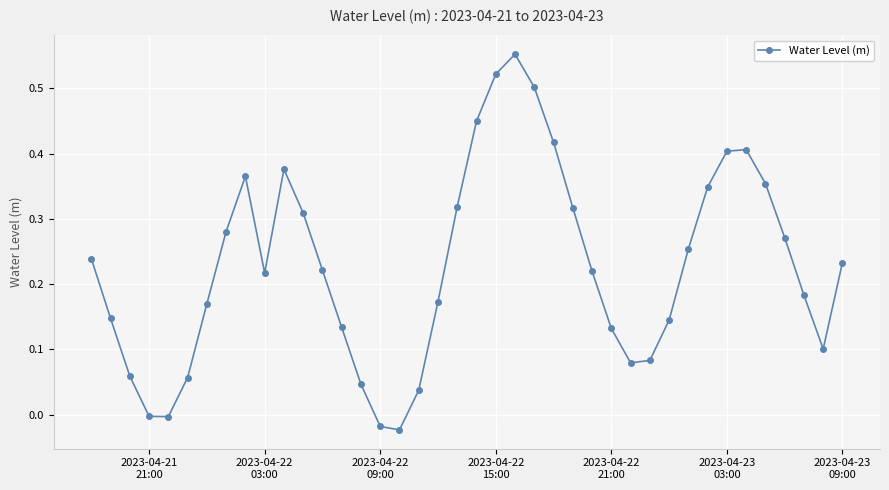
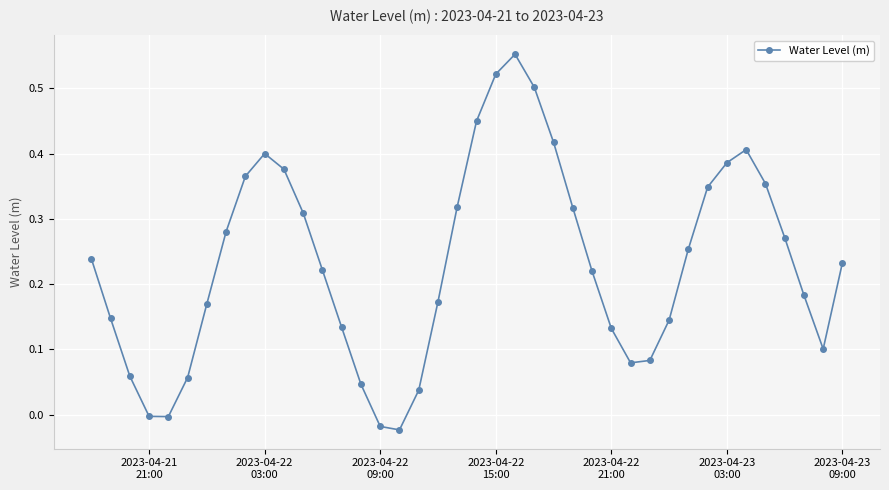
2023-04-22 03:00: 0.22 -> 0.40
2023-04-23 03:00: 0.40 -> 0.39
